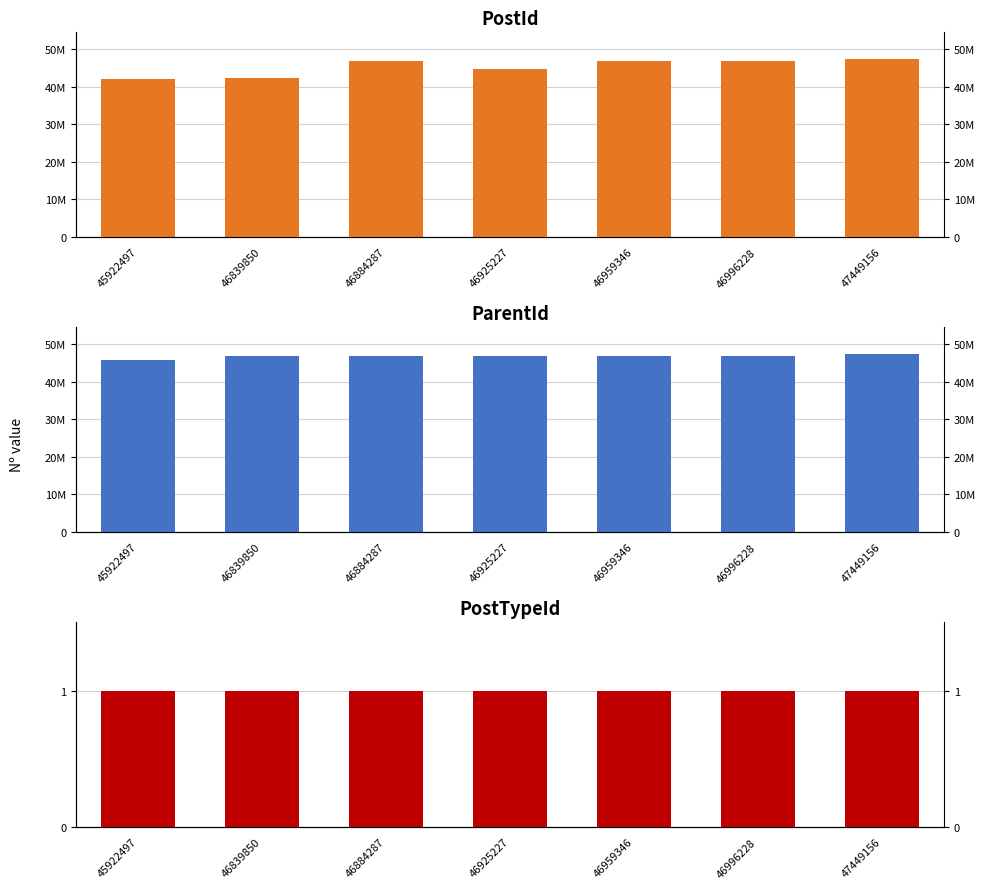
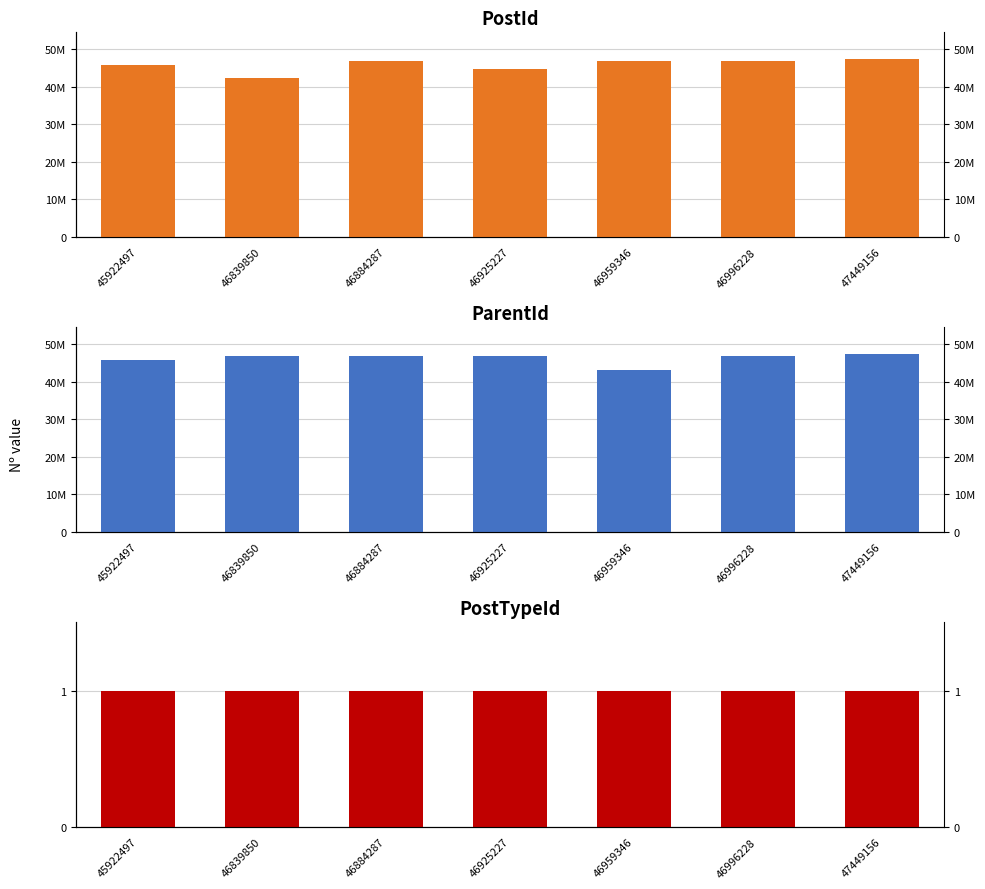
PostId, 45922497: 42000000 -> 46000000
ParentId, 46959346: 47000000 -> 43000000
